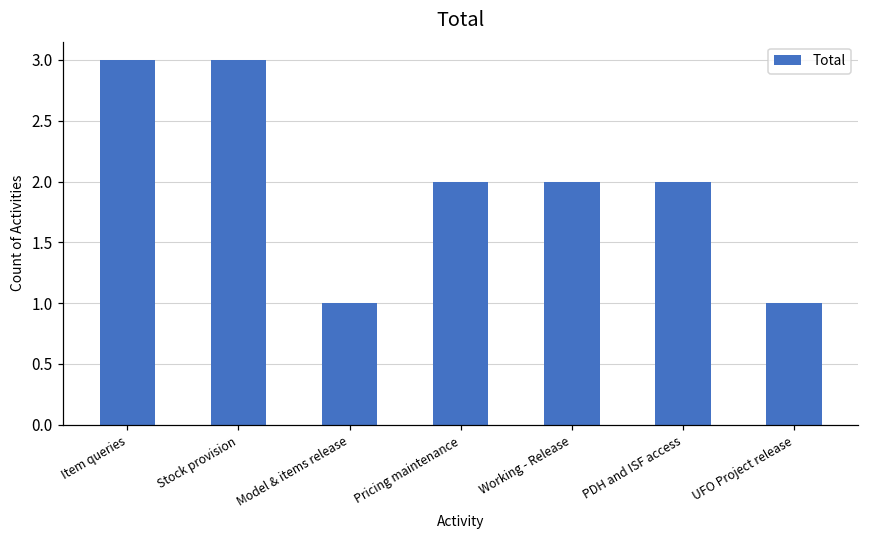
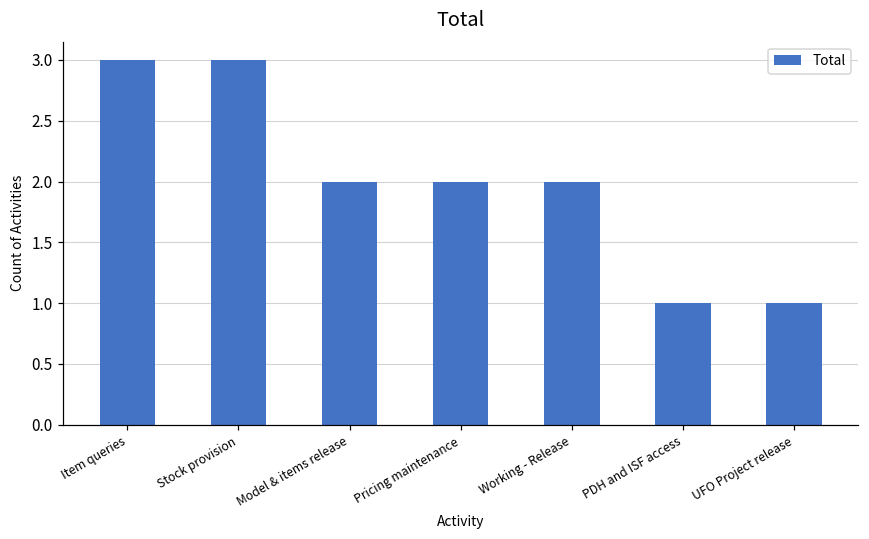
Model & items release: 1 -> 2
PDH and ISF access: 2 -> 1
